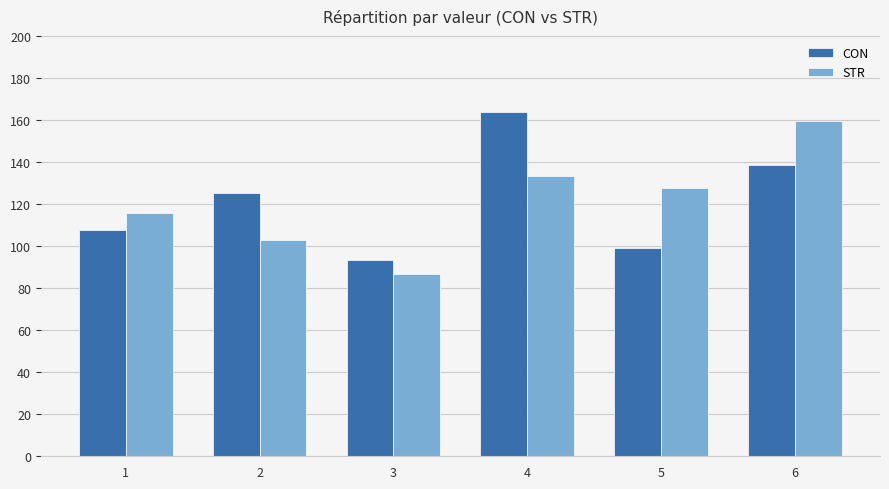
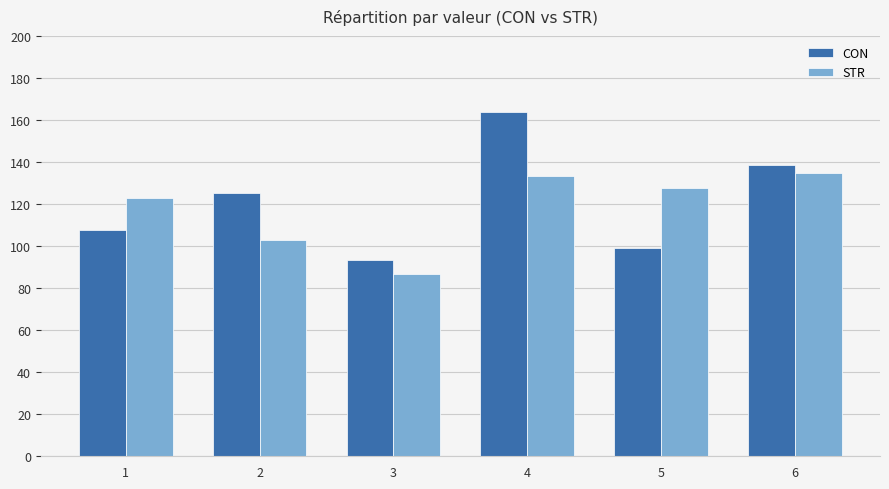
STR, 1: 116 -> 123
STR, 6: 160 -> 135
